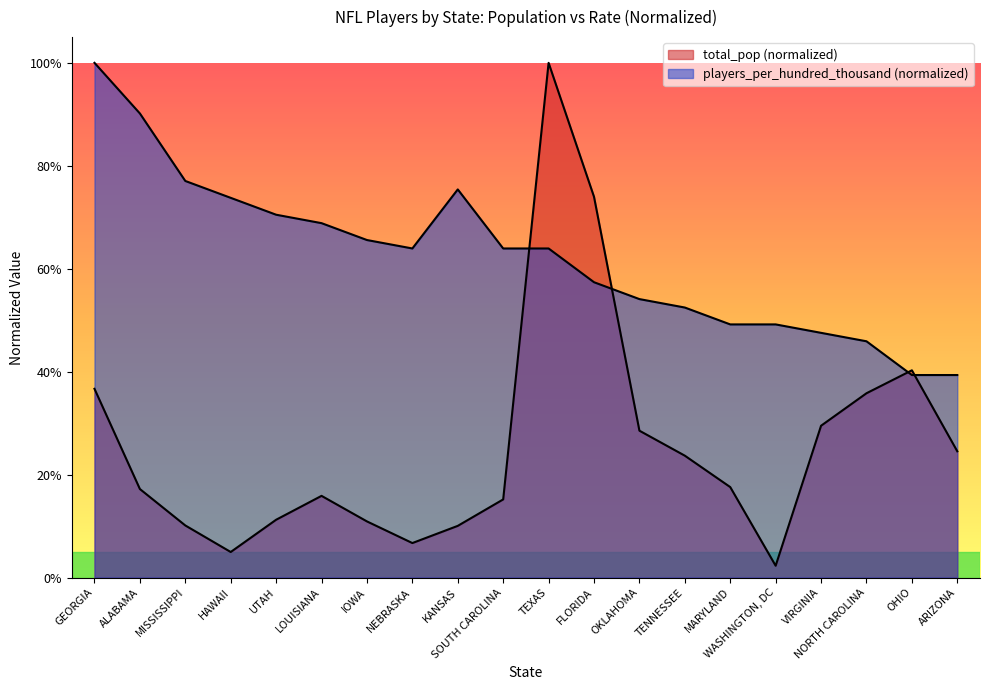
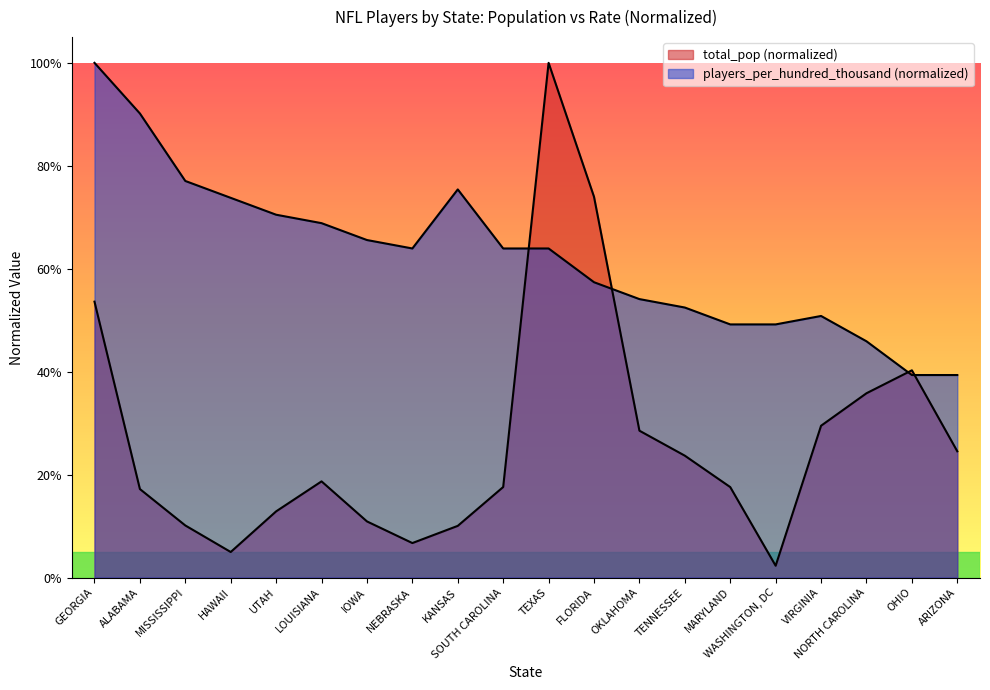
total_pop (normalized), GEORGIA: 37% -> 54%
total_pop (normalized), UTAH: 11% -> 13%
total_pop (normalized), LOUISIANA: 16% -> 19%
total_pop (normalized), SOUTH CAROLINA: 15% -> 18%
players_per_hundred_thousand (normalized), VIRGINIA: 48% -> 51%
